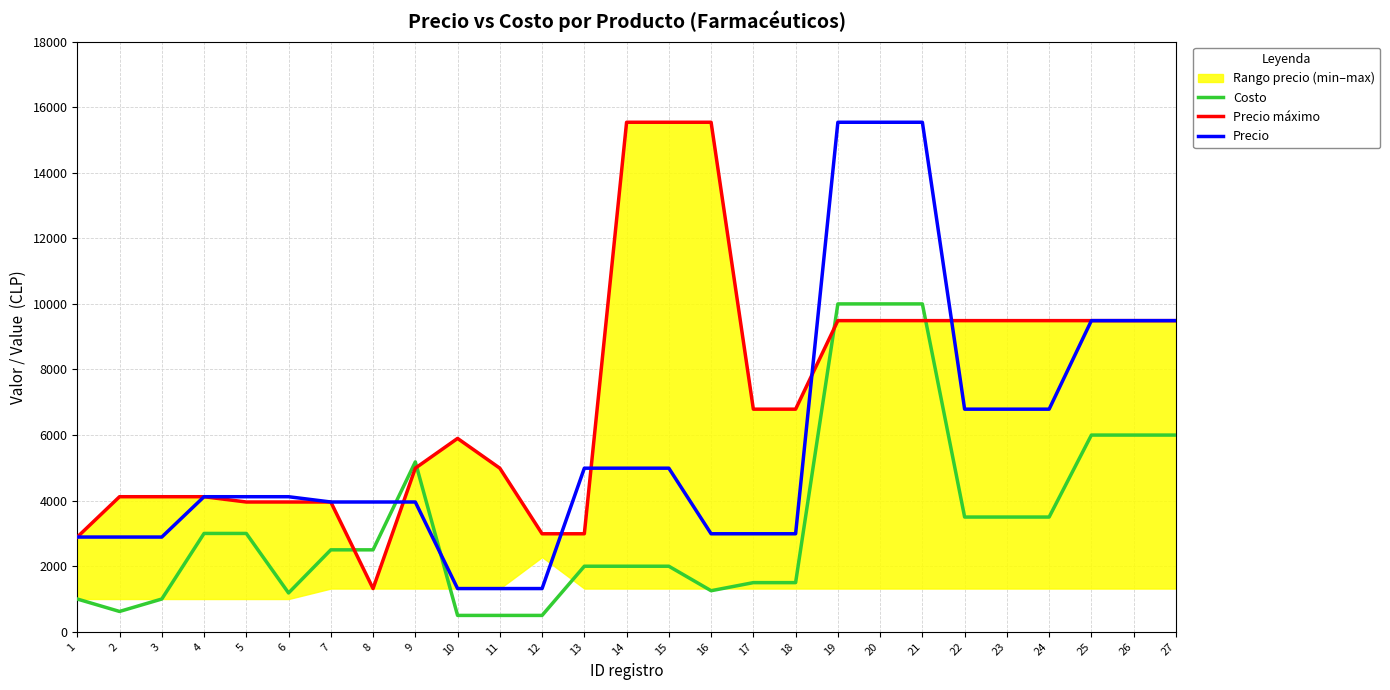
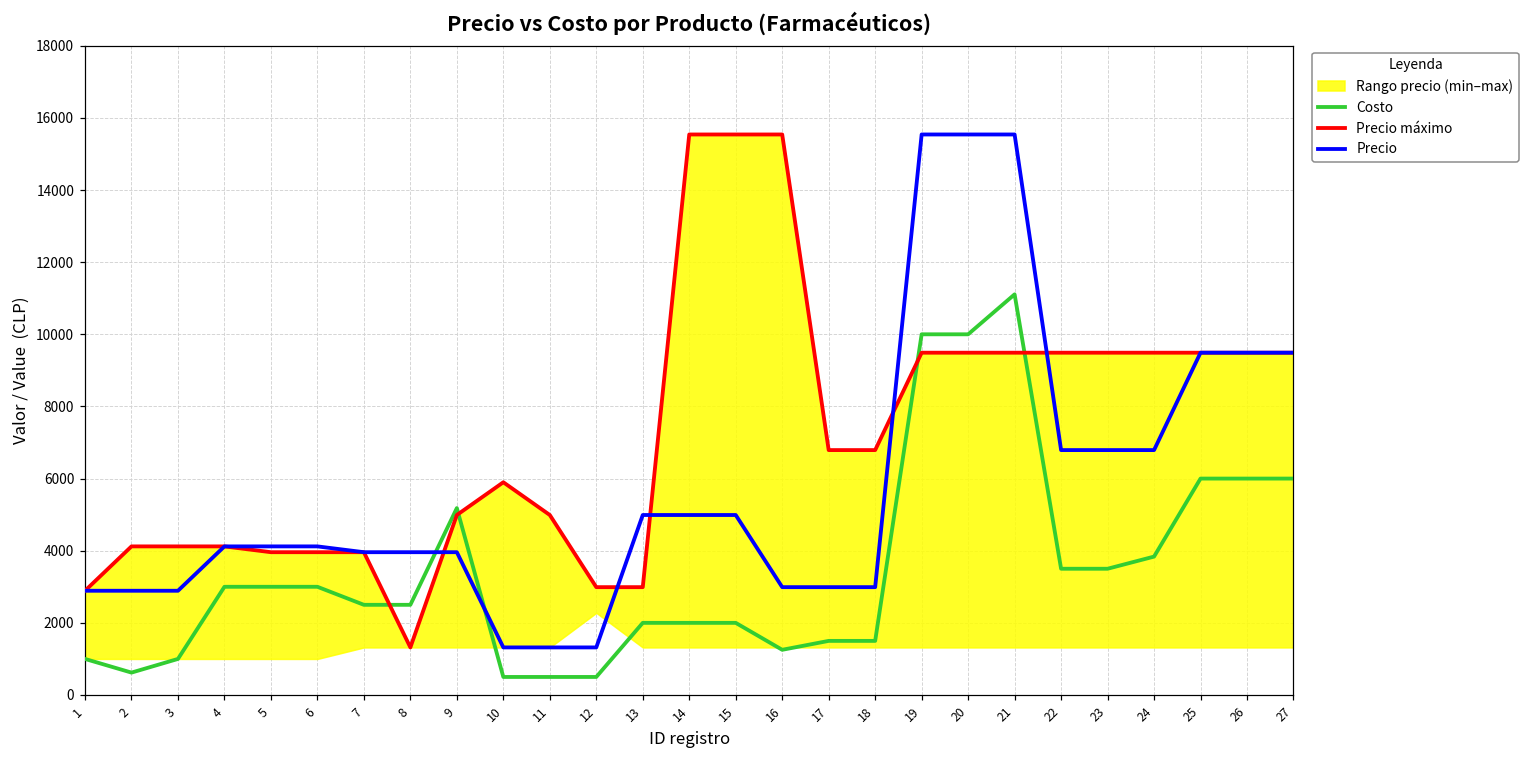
Costo, 6: 1200 -> 3000
Costo, 21: 10000 -> 11100
Costo, 24: 3500 -> 3800
